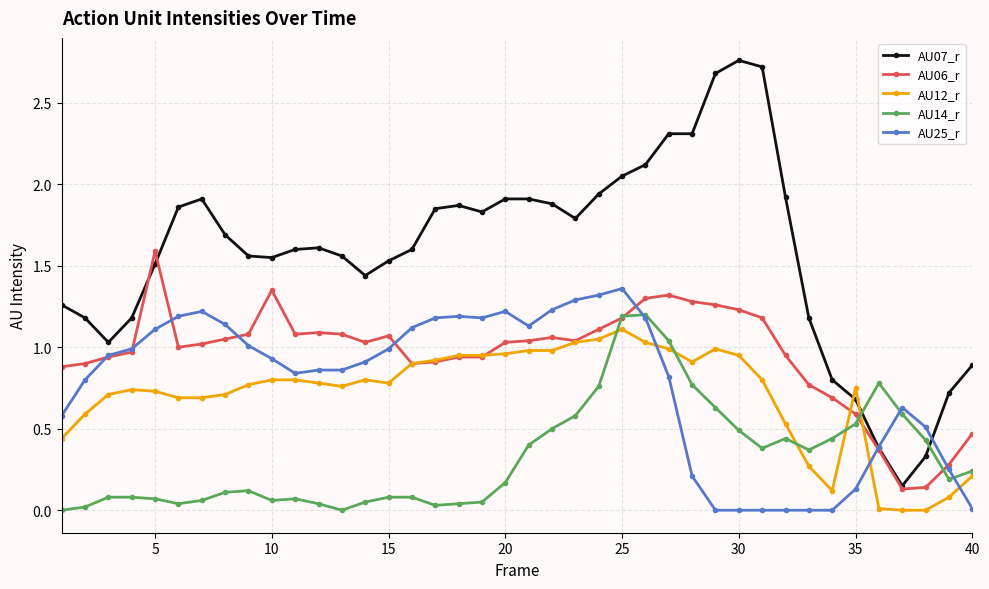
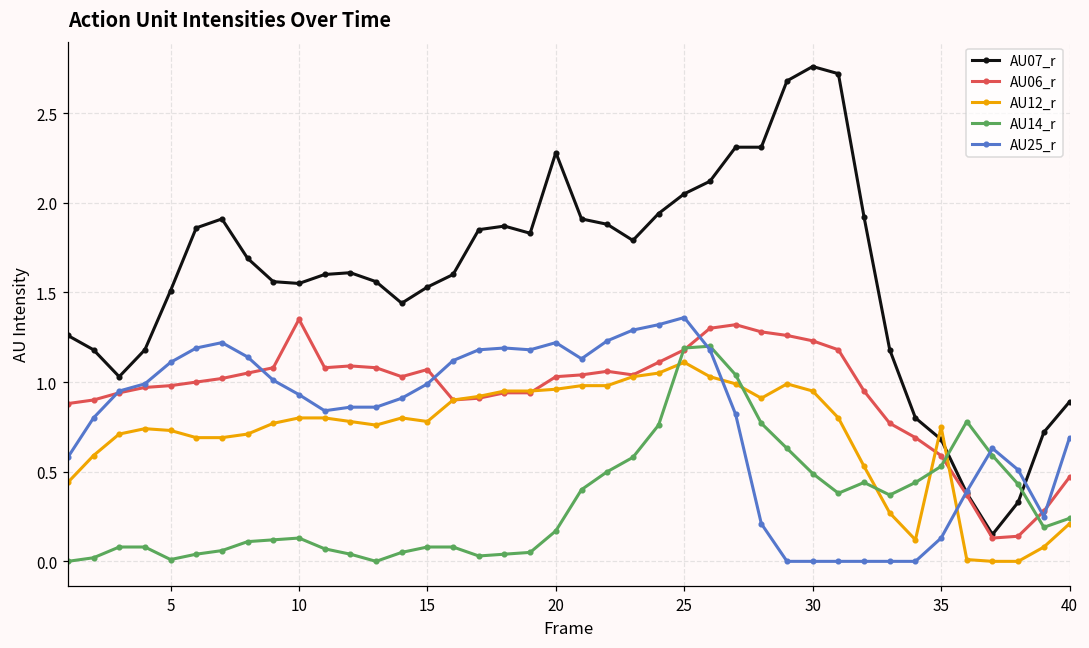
AU06_r, 5: 1.59 -> 0.98
AU14_r, 5: 0.07 -> 0.01
AU14_r, 10: 0.06 -> 0.13
AU07_r, 20: 1.91 -> 2.28
AU25_r, 40: 0.01 -> 0.69
